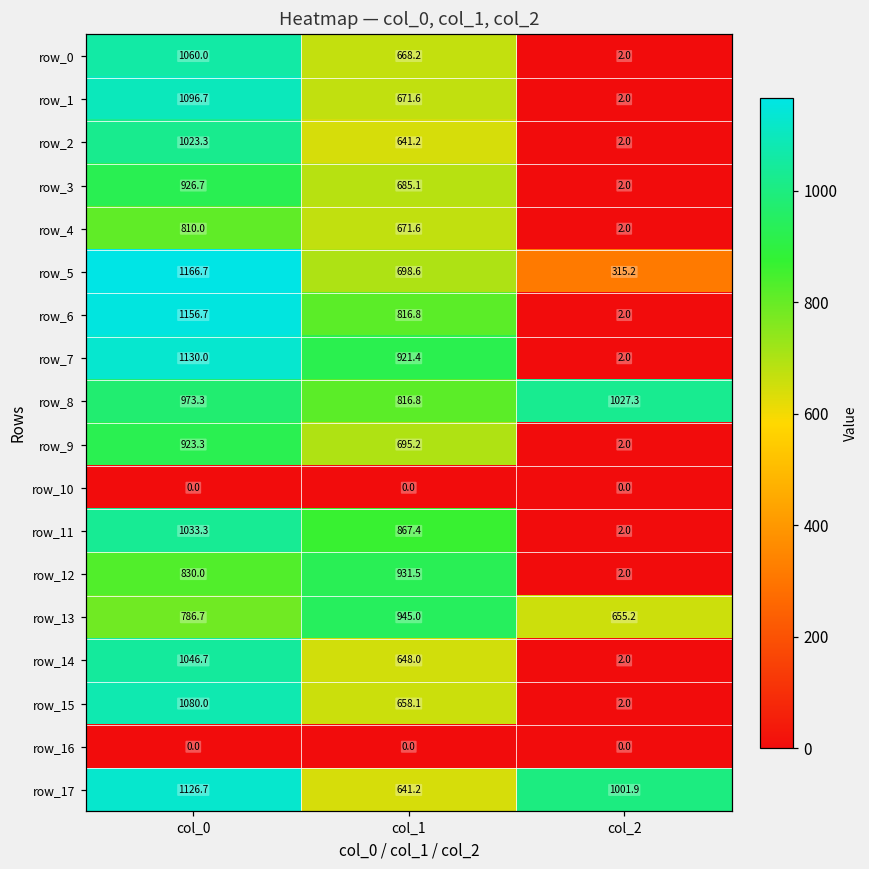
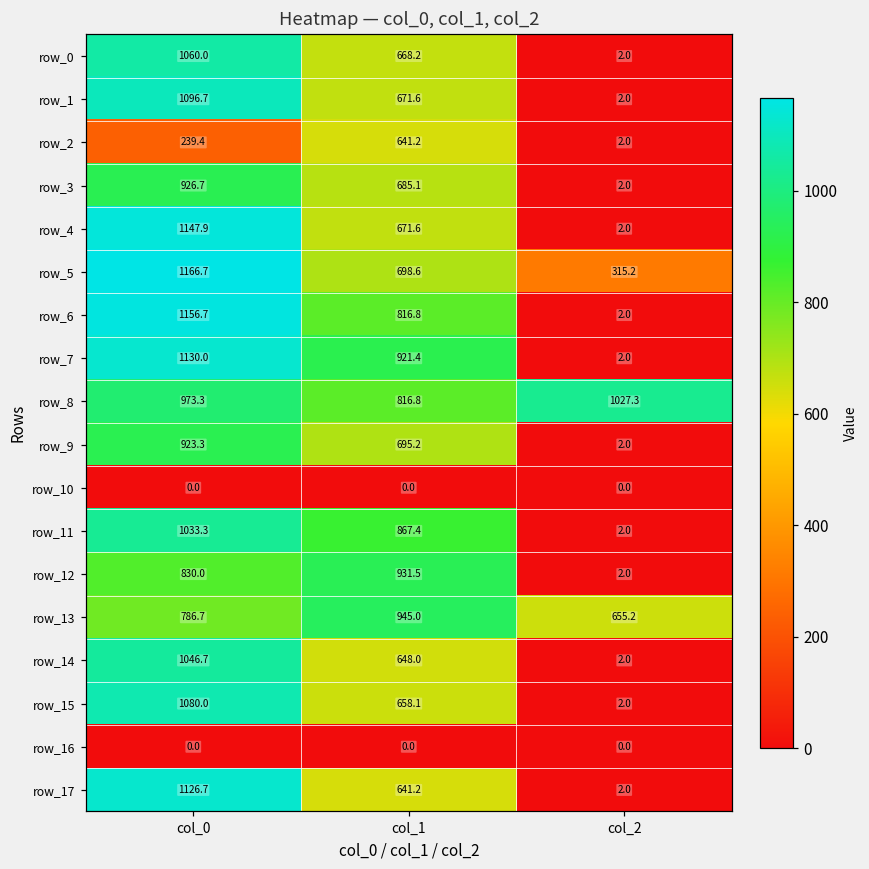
row_2, col_0: 1023.3 -> 239.4
row_4, col_0: 810.0 -> 1147.9
row_17, col_2: 1001.9 -> 2.0
